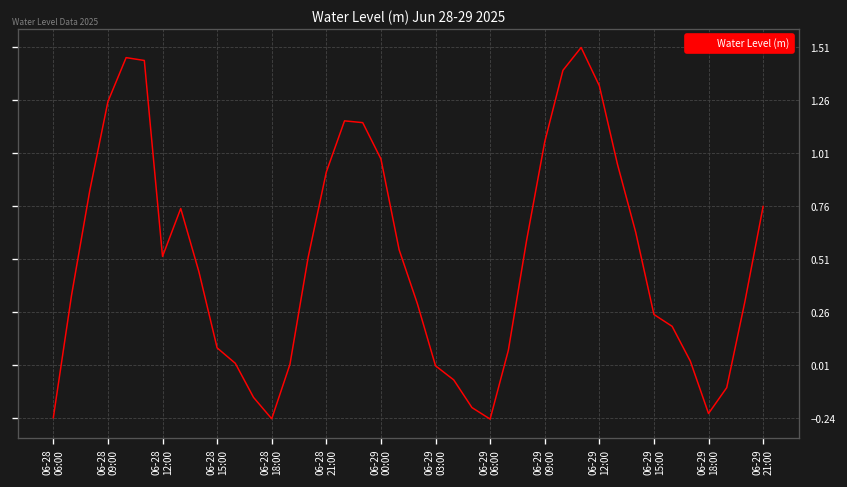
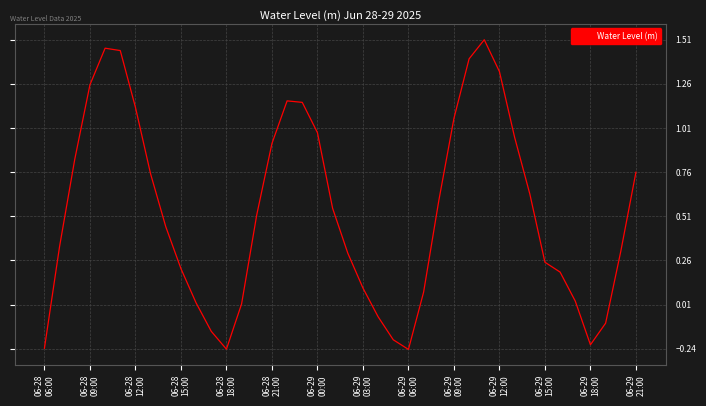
06-28 12:00: 0.52 -> 1.13
06-28 15:00: 0.09 -> 0.21
06-29 03:00: 0.01 -> 0.10
